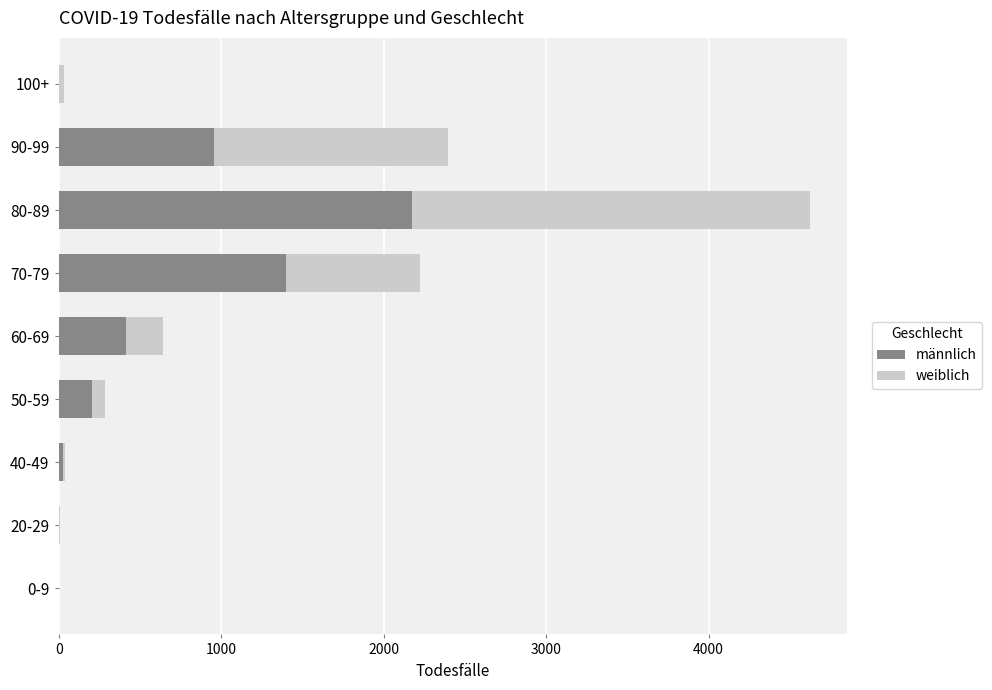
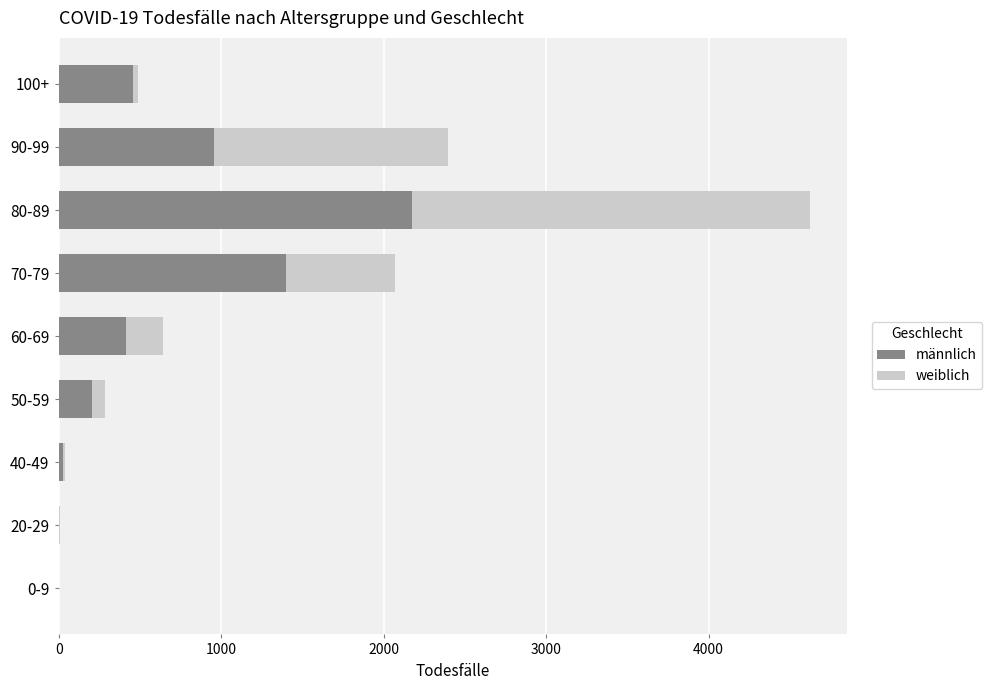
männlich, 100+: 0 -> 460
weiblich, 70-79: 830 -> 670
